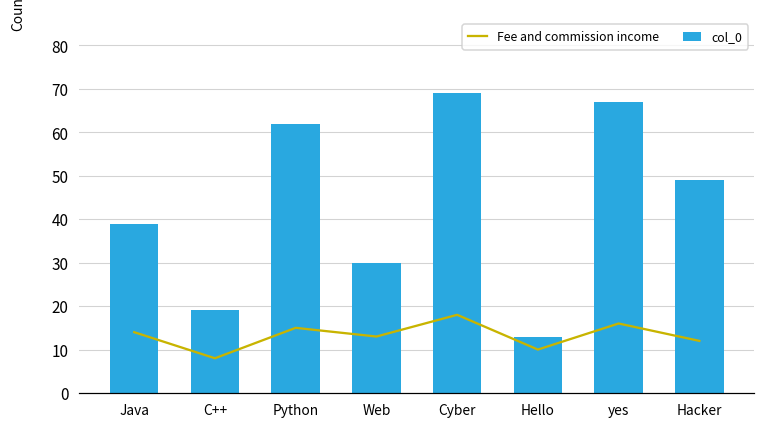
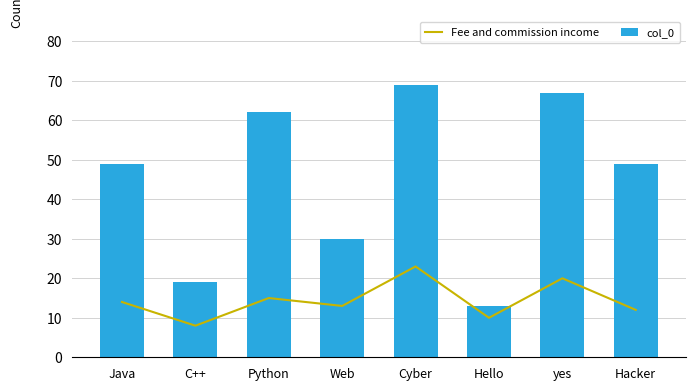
col_0, Java: 39 -> 49
Fee and commission income, Cyber: 18 -> 23
Fee and commission income, yes: 16 -> 20
